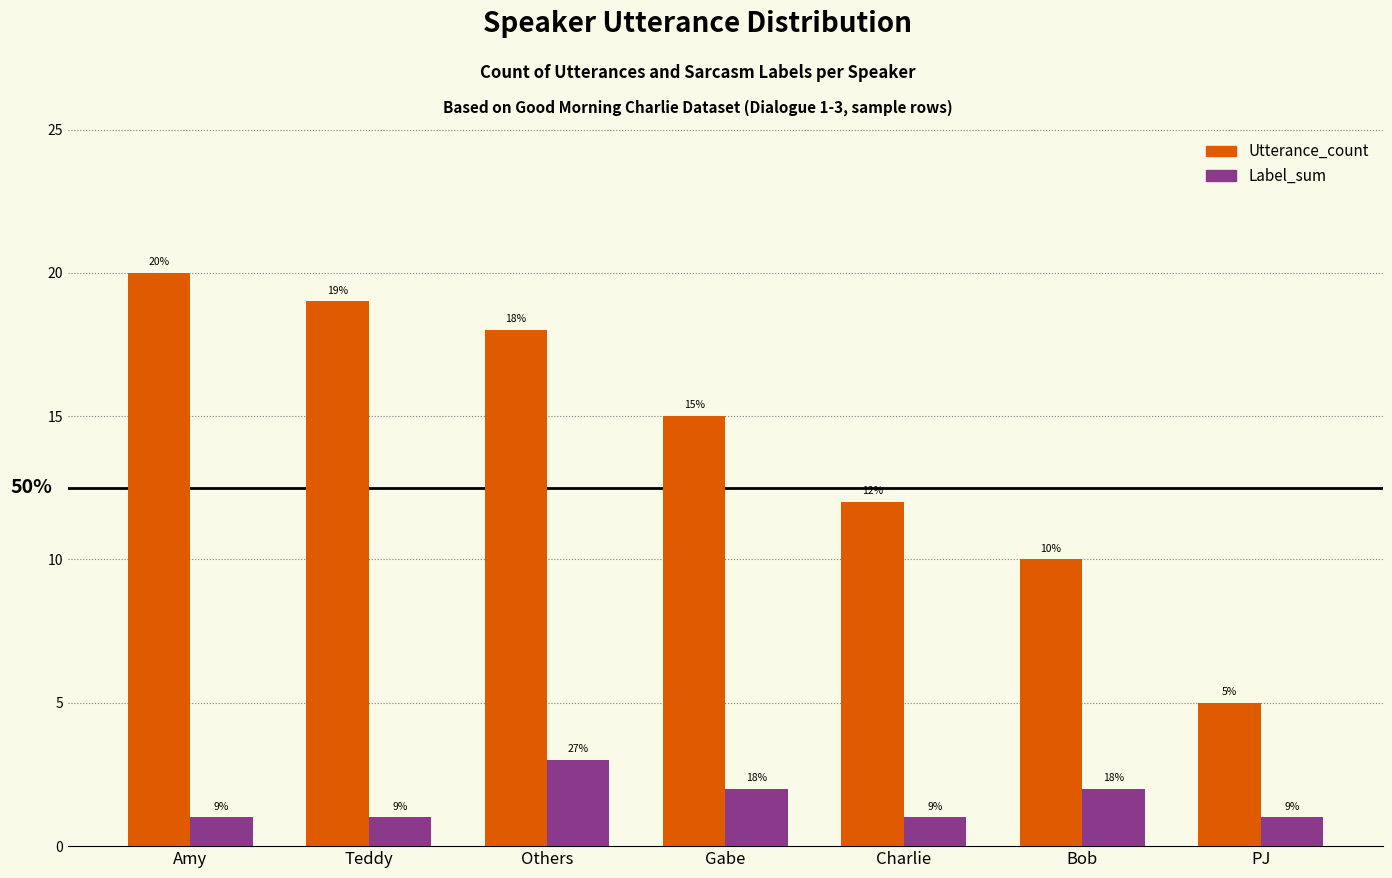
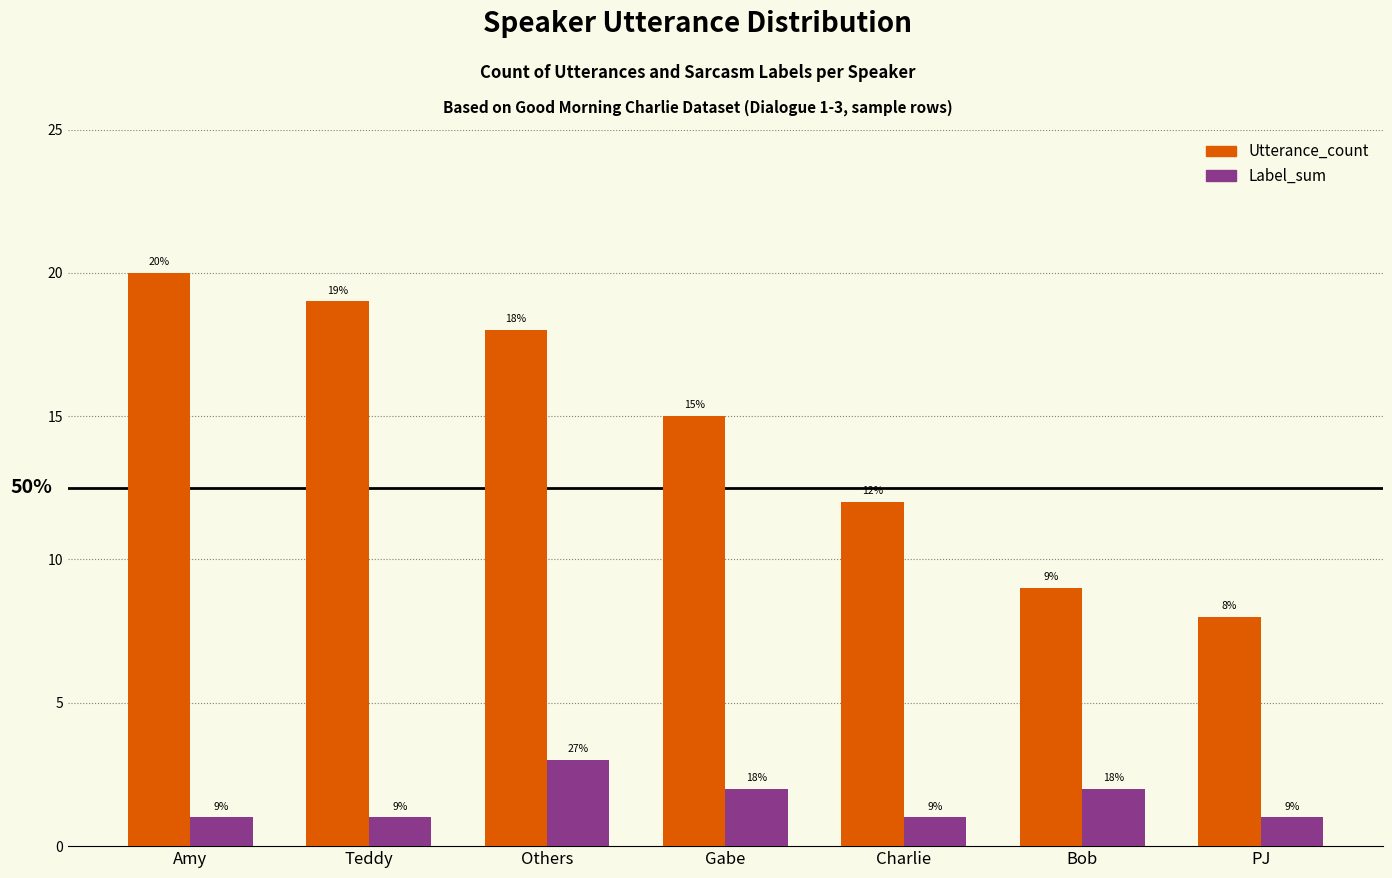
Utterance_count, Bob: 10% -> 9%
Utterance_count, PJ: 5% -> 8%
